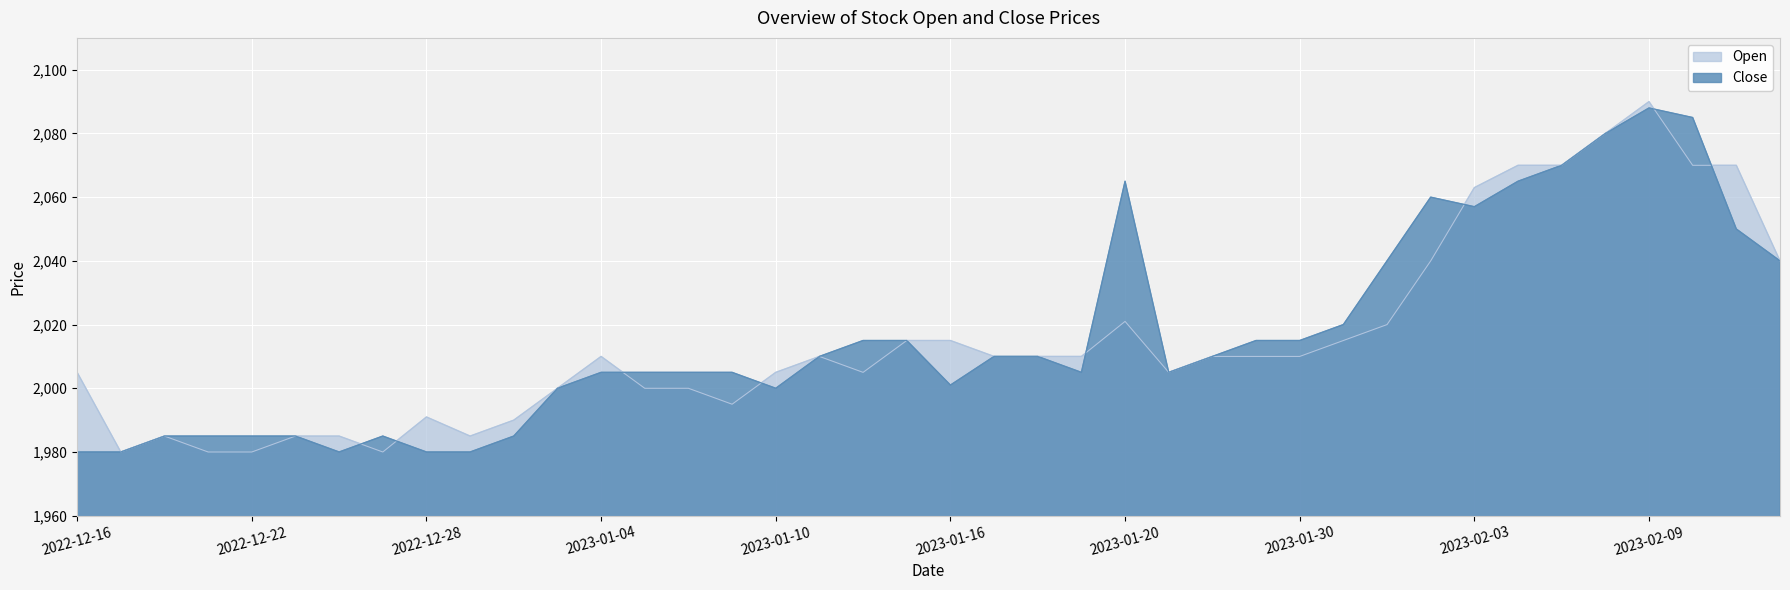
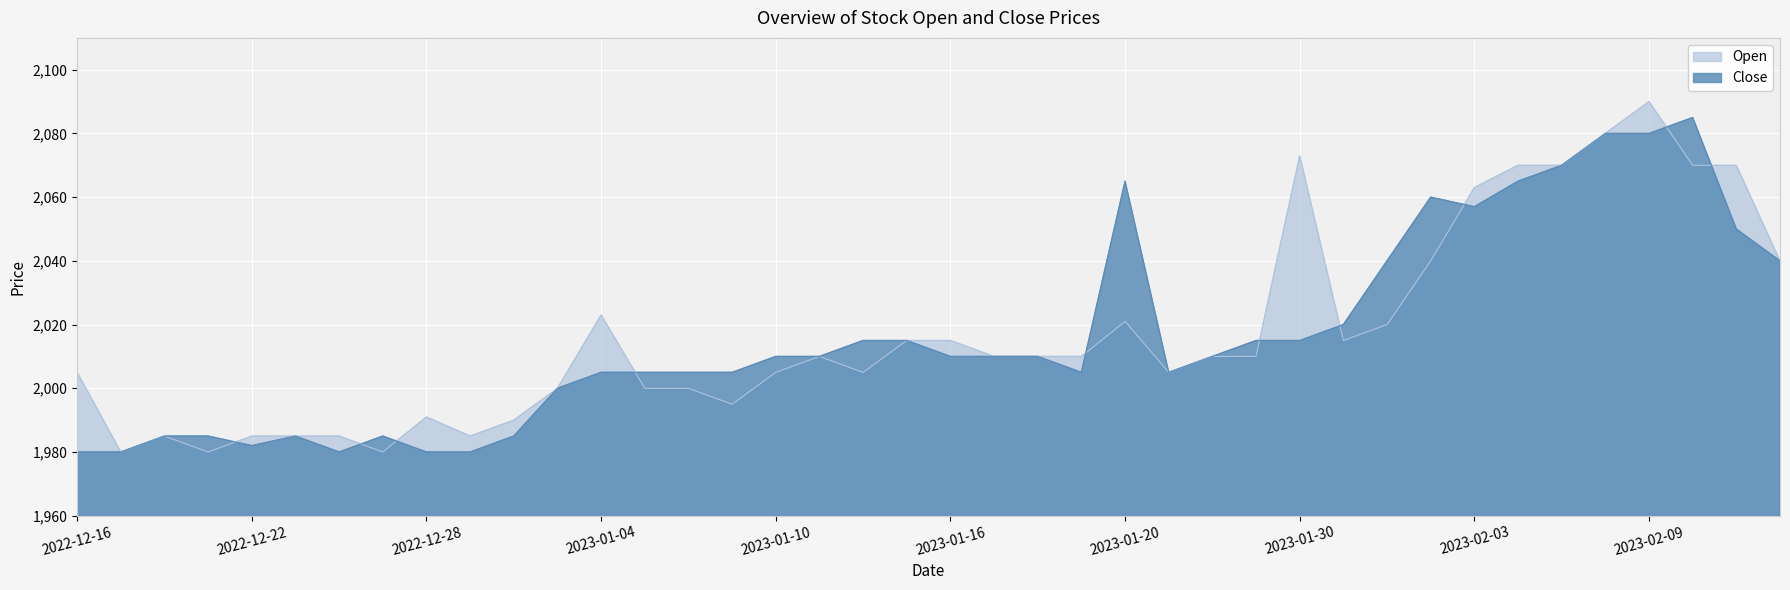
Open, 2022-12-22: 1,980 -> 1,985
Close, 2022-12-22: 1,985 -> 1,982
Open, 2023-01-04: 2,010 -> 2,023
Close, 2023-01-10: 2,000 -> 2,010
Close, 2023-01-16: 2,001 -> 2,010
Open, 2023-01-30: 2,010 -> 2,073
Close, 2023-02-09: 2,088 -> 2,080
